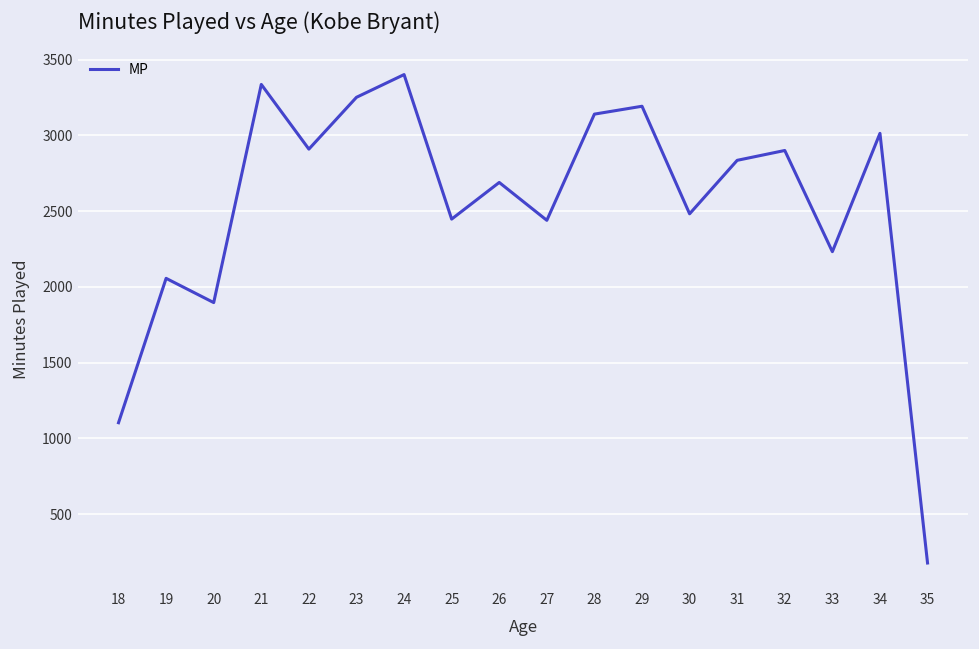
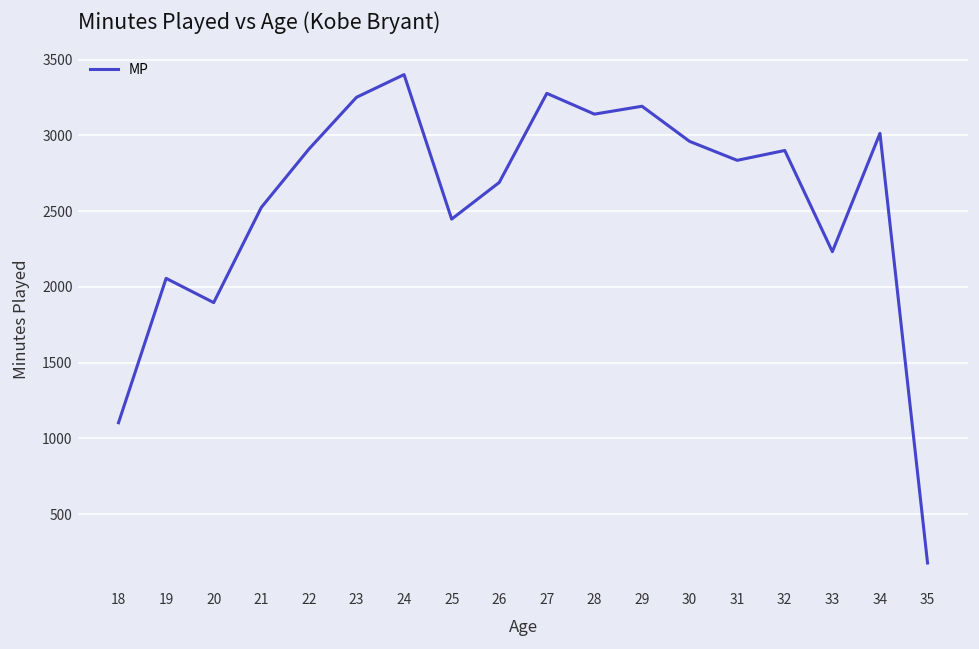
21: 3340 -> 2520
27: 2440 -> 3280
30: 2480 -> 2960
